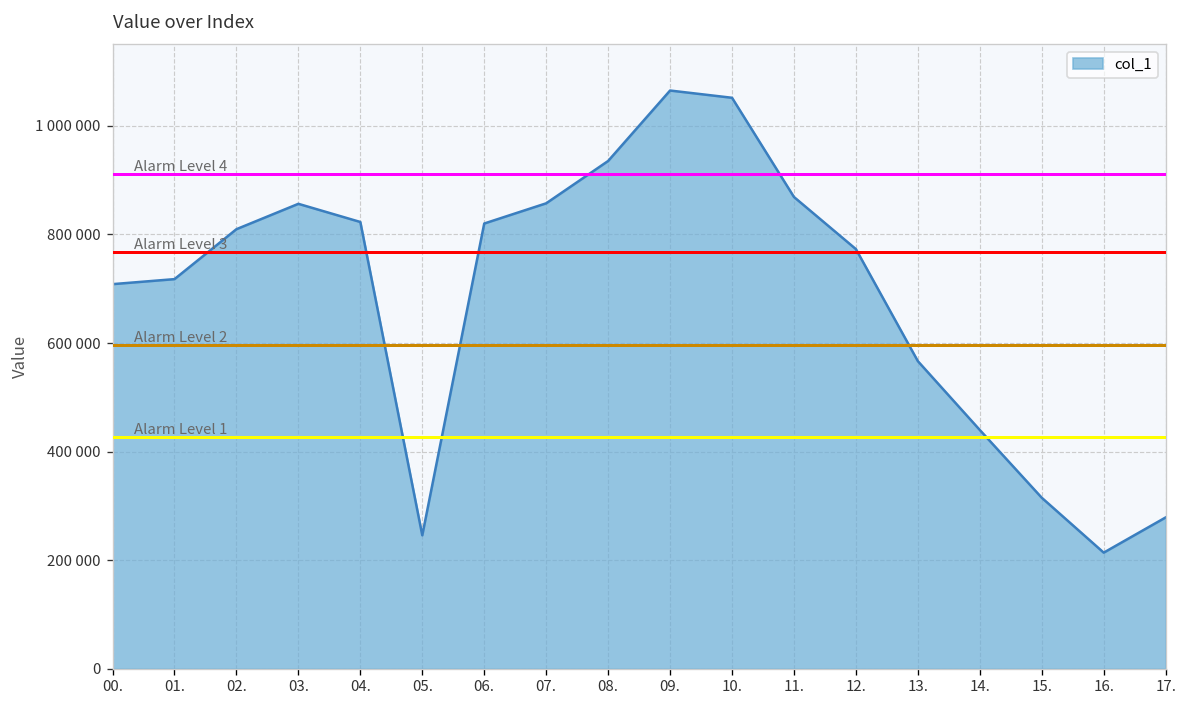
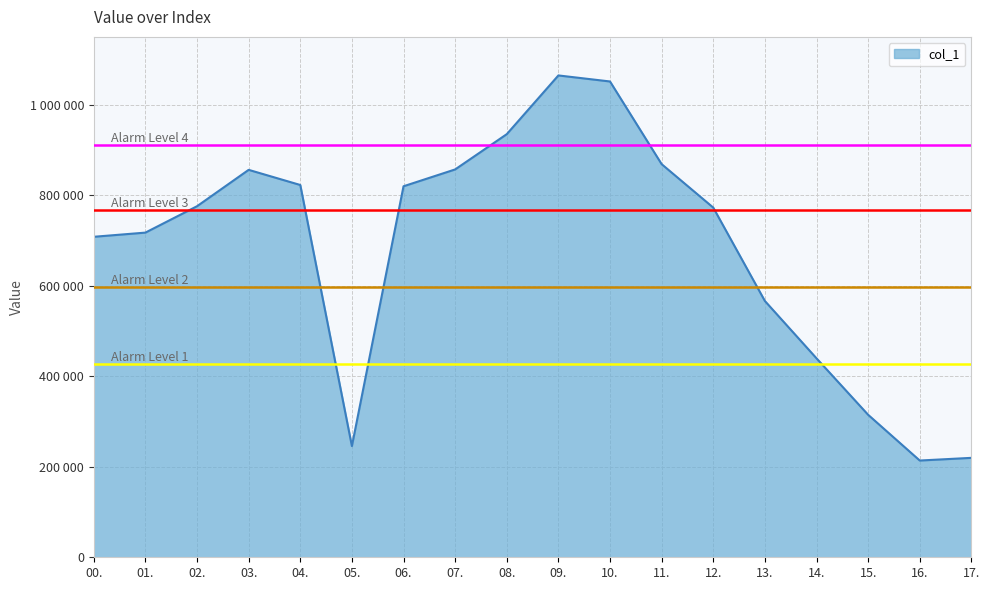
02.: 810000 -> 780000
17.: 280000 -> 220000
